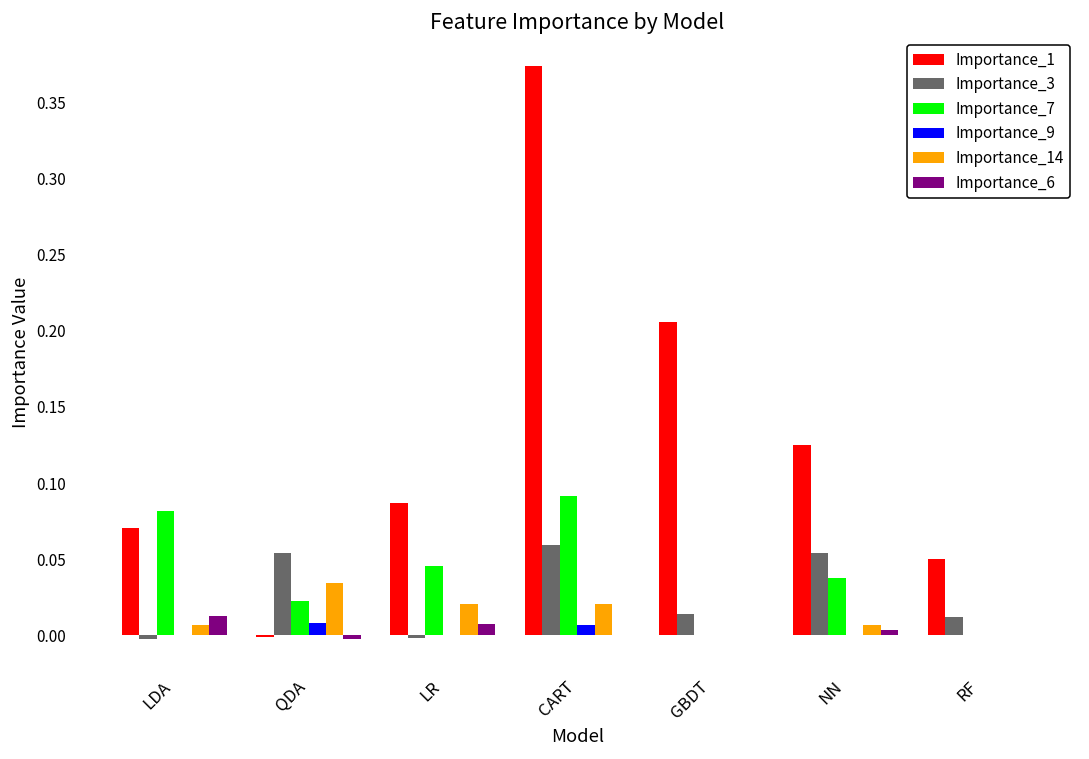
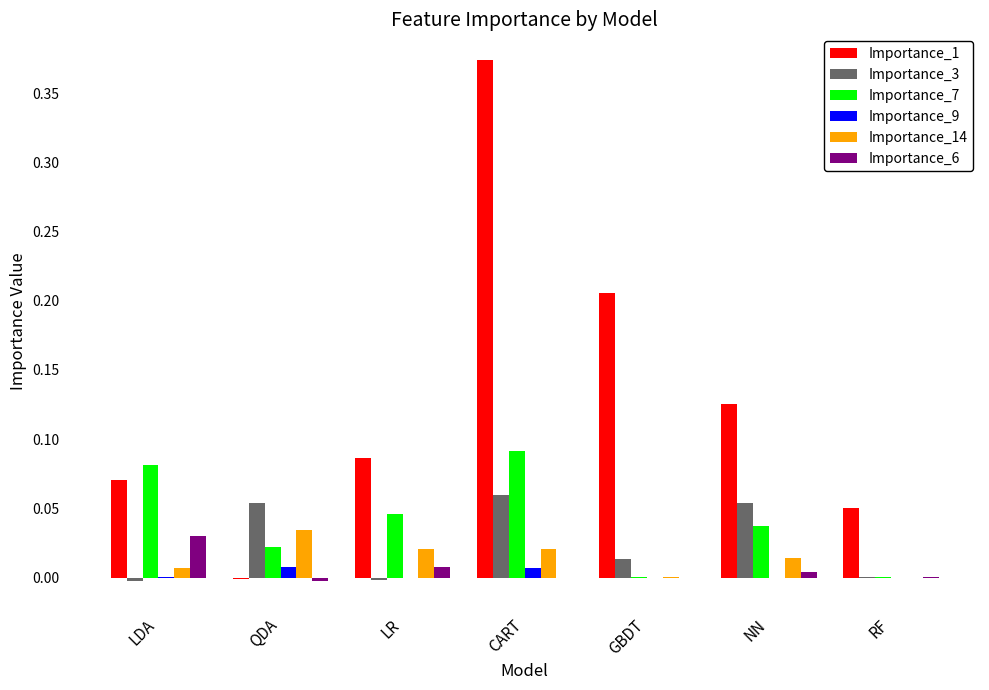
Importance_6, LDA: 0.012 -> 0.030
Importance_14, NN: 0.007 -> 0.014
Importance_3, RF: 0.012 -> 0.000
